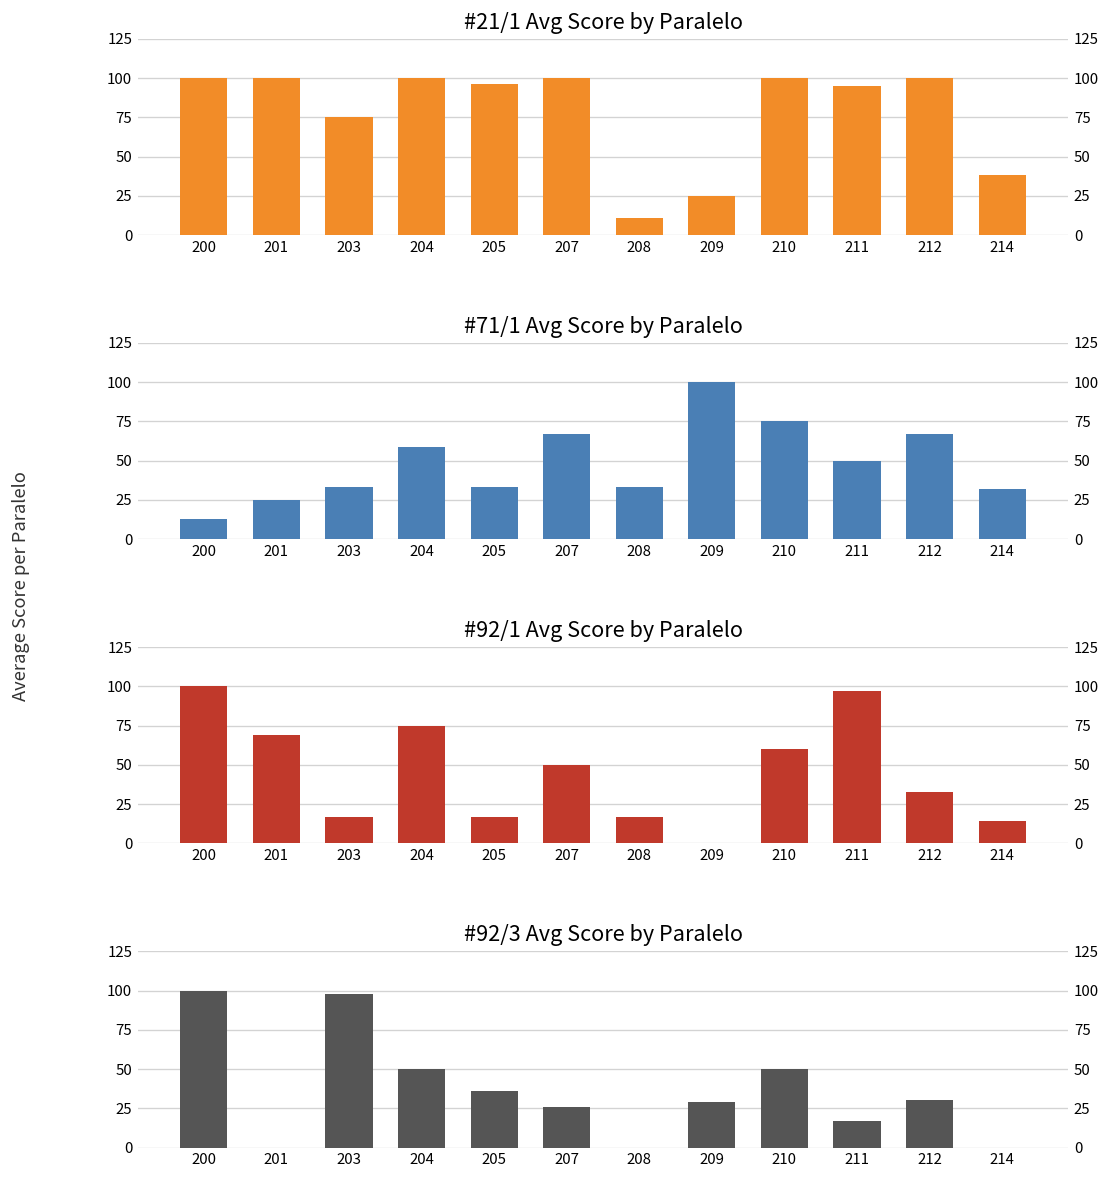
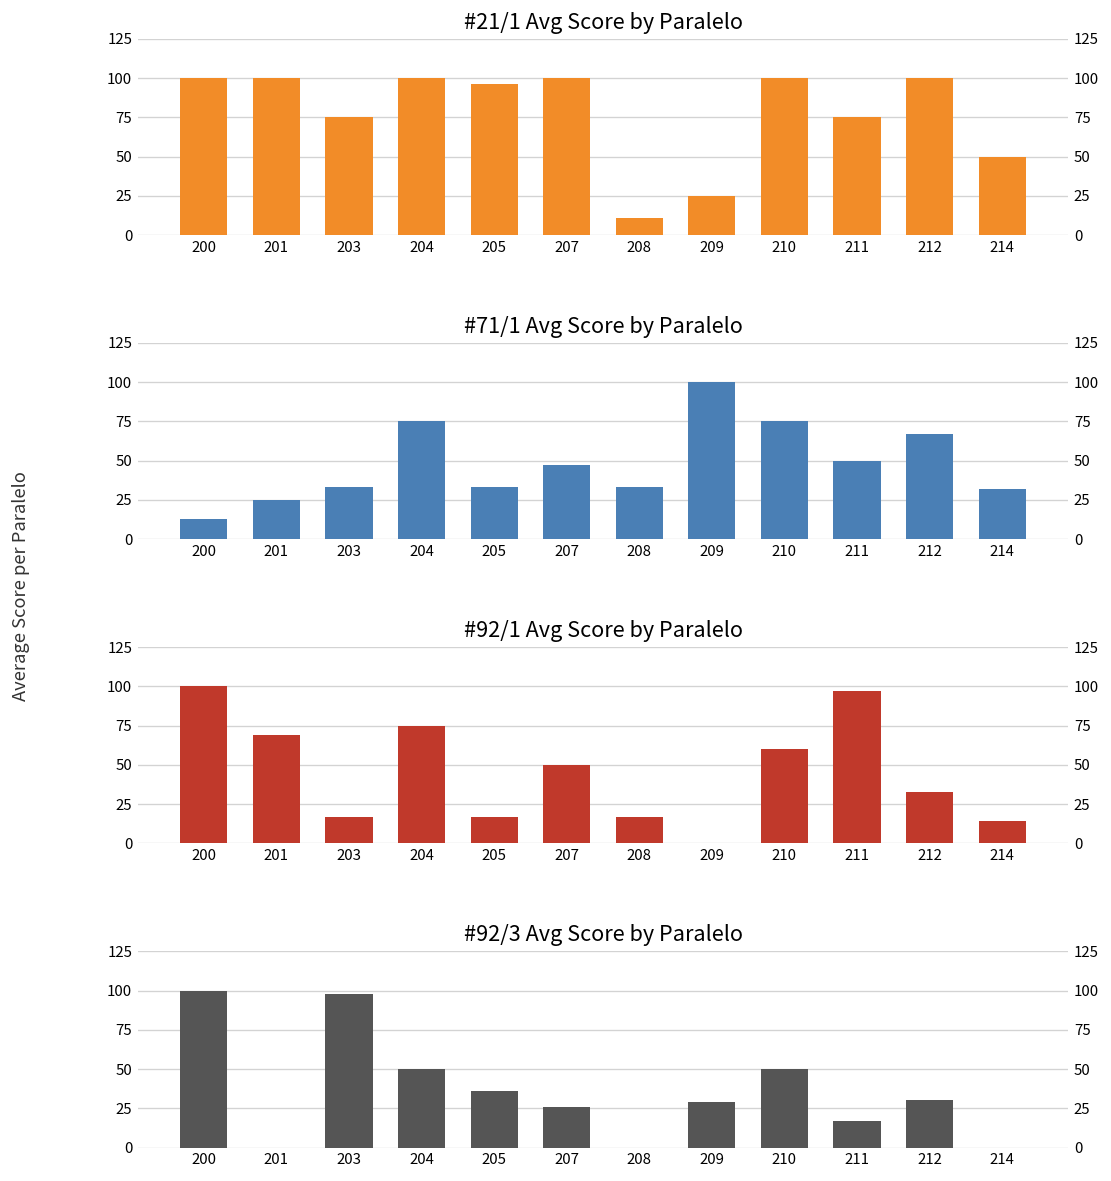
#21/1 Avg Score by Paralelo, 211: 95 -> 75
#21/1 Avg Score by Paralelo, 214: 38 -> 50
#71/1 Avg Score by Paralelo, 204: 59 -> 75
#71/1 Avg Score by Paralelo, 207: 67 -> 47
